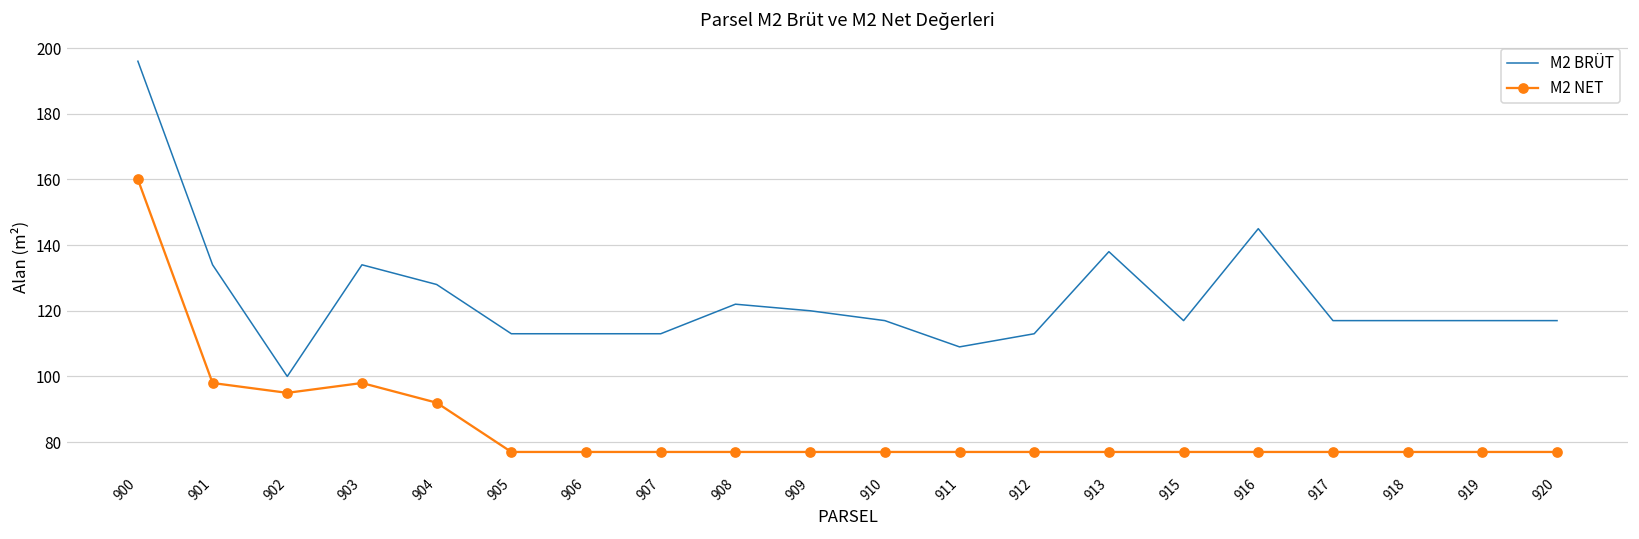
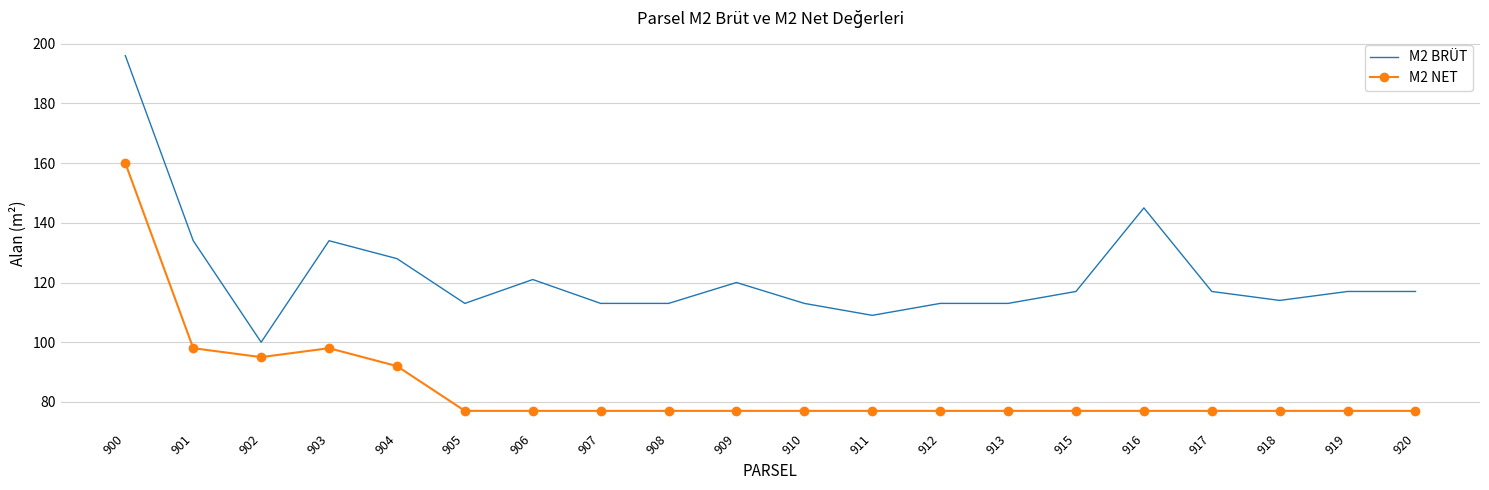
M2 BRÜT, 906: 113 -> 121
M2 BRÜT, 908: 122 -> 113
M2 BRÜT, 910: 117 -> 113
M2 BRÜT, 913: 138 -> 113
M2 BRÜT, 918: 117 -> 114
